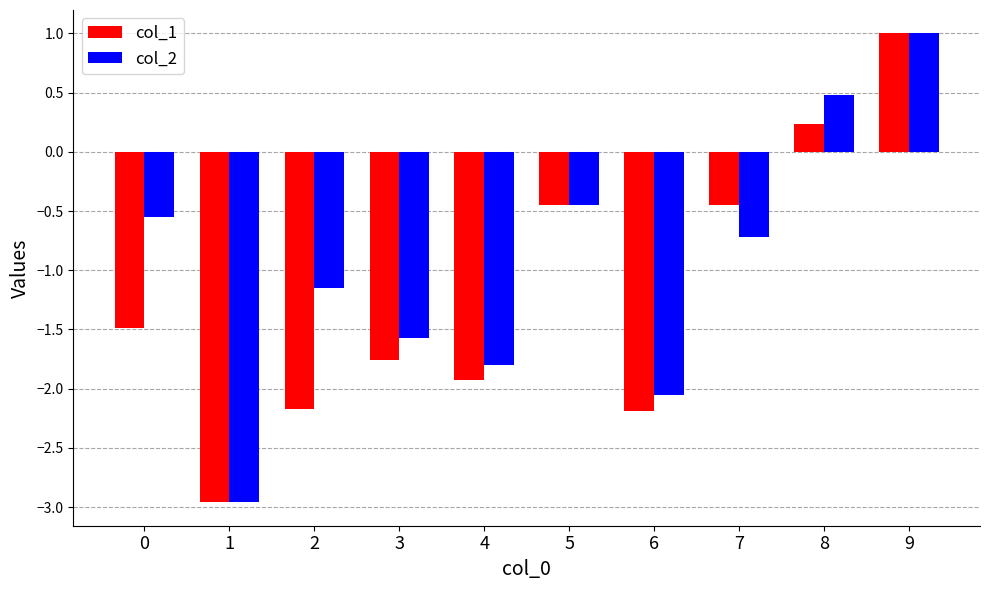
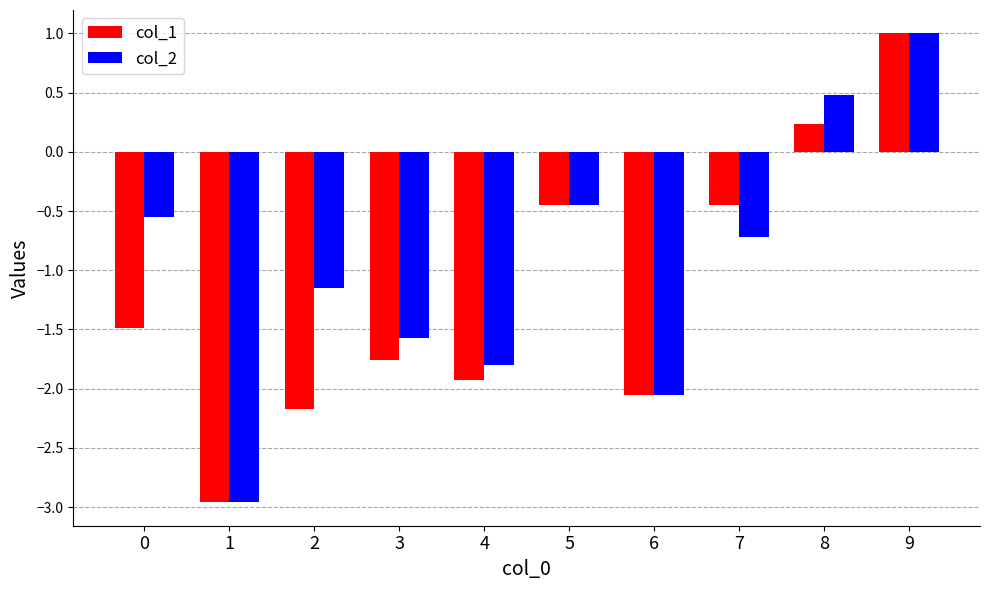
col_1, 6: -2.19 -> -2.05
